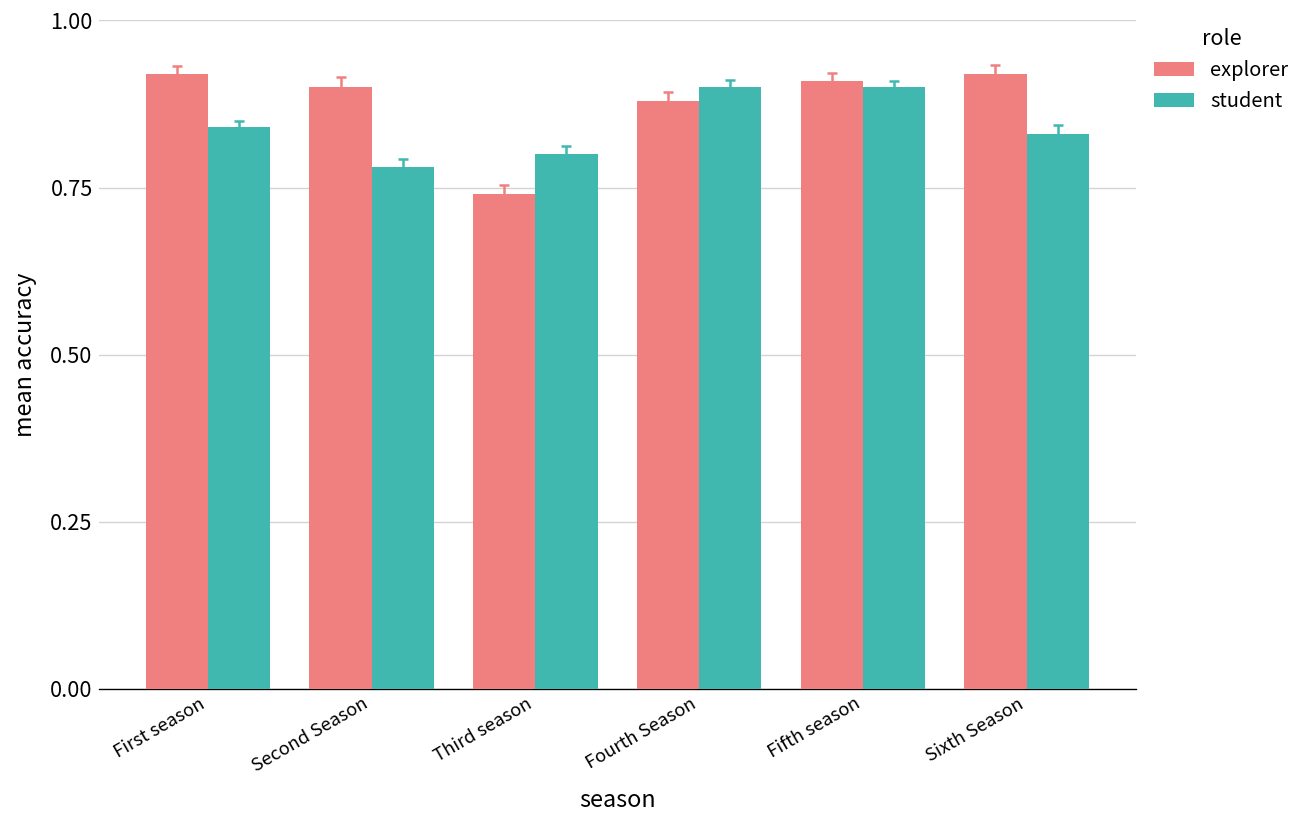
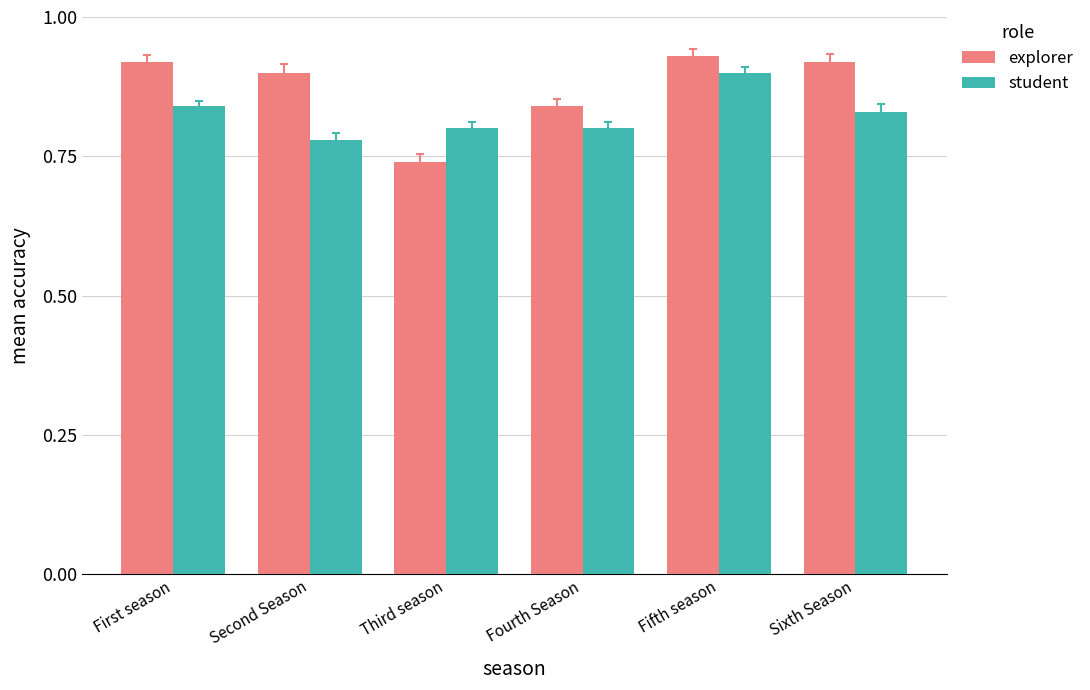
explorer, Fourth Season: 0.88 -> 0.84
student, Fourth Season: 0.9 -> 0.8
explorer, Fifth season: 0.91 -> 0.93
